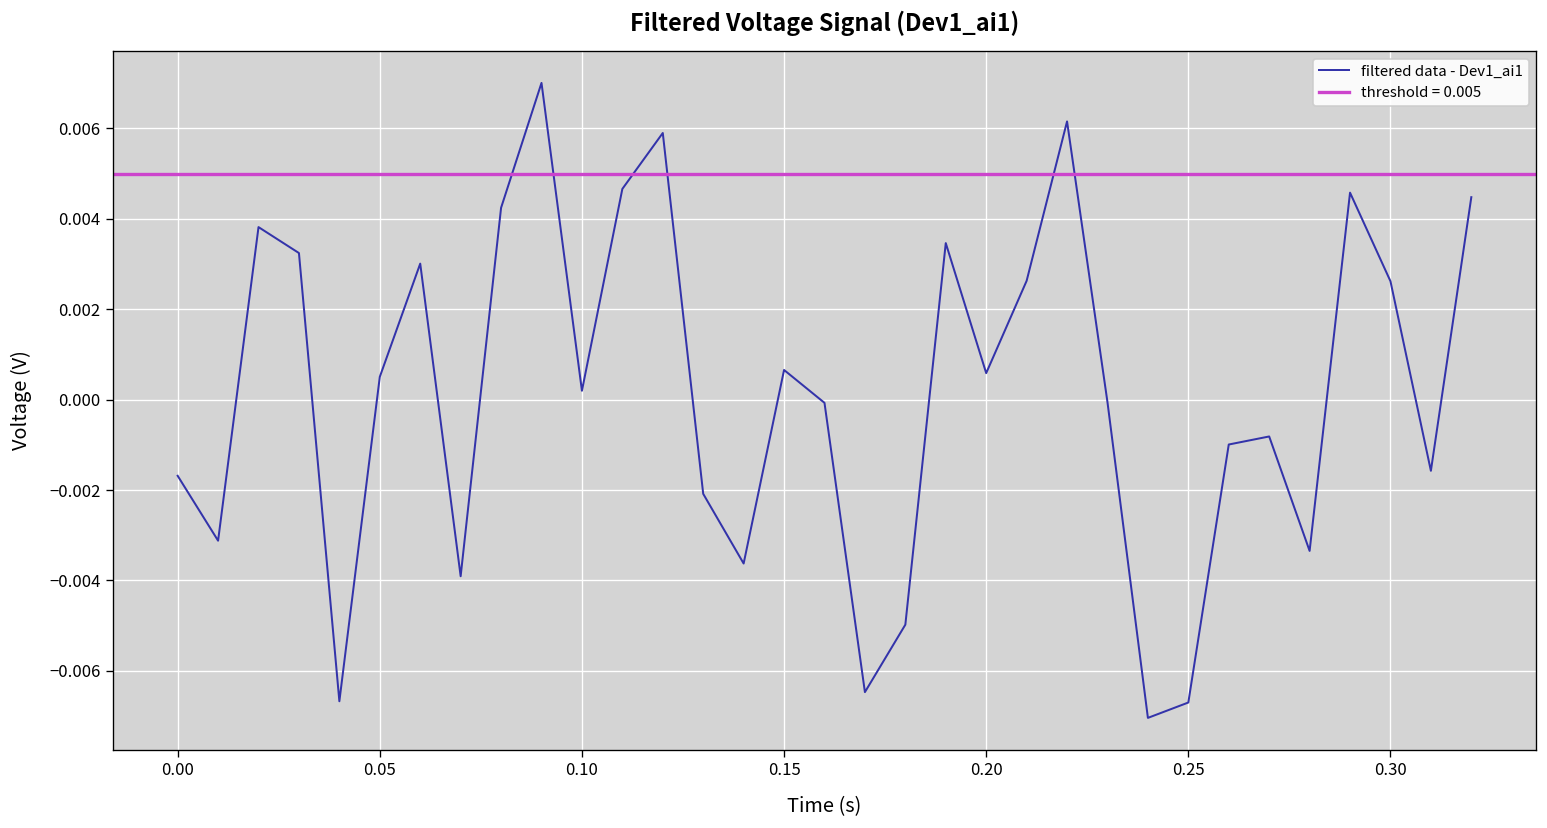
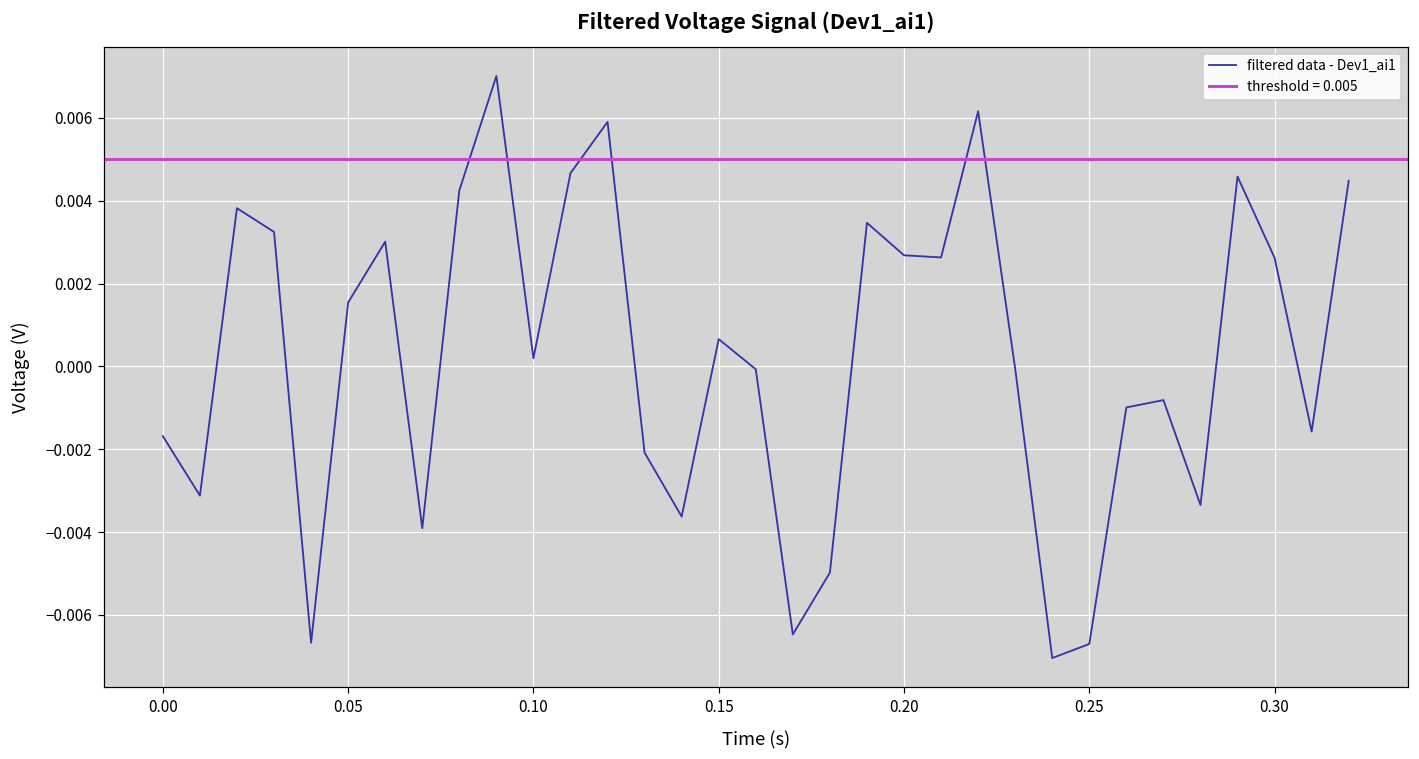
0.05: 0.0005 -> 0.0015
0.20: 0.0006 -> 0.0027
